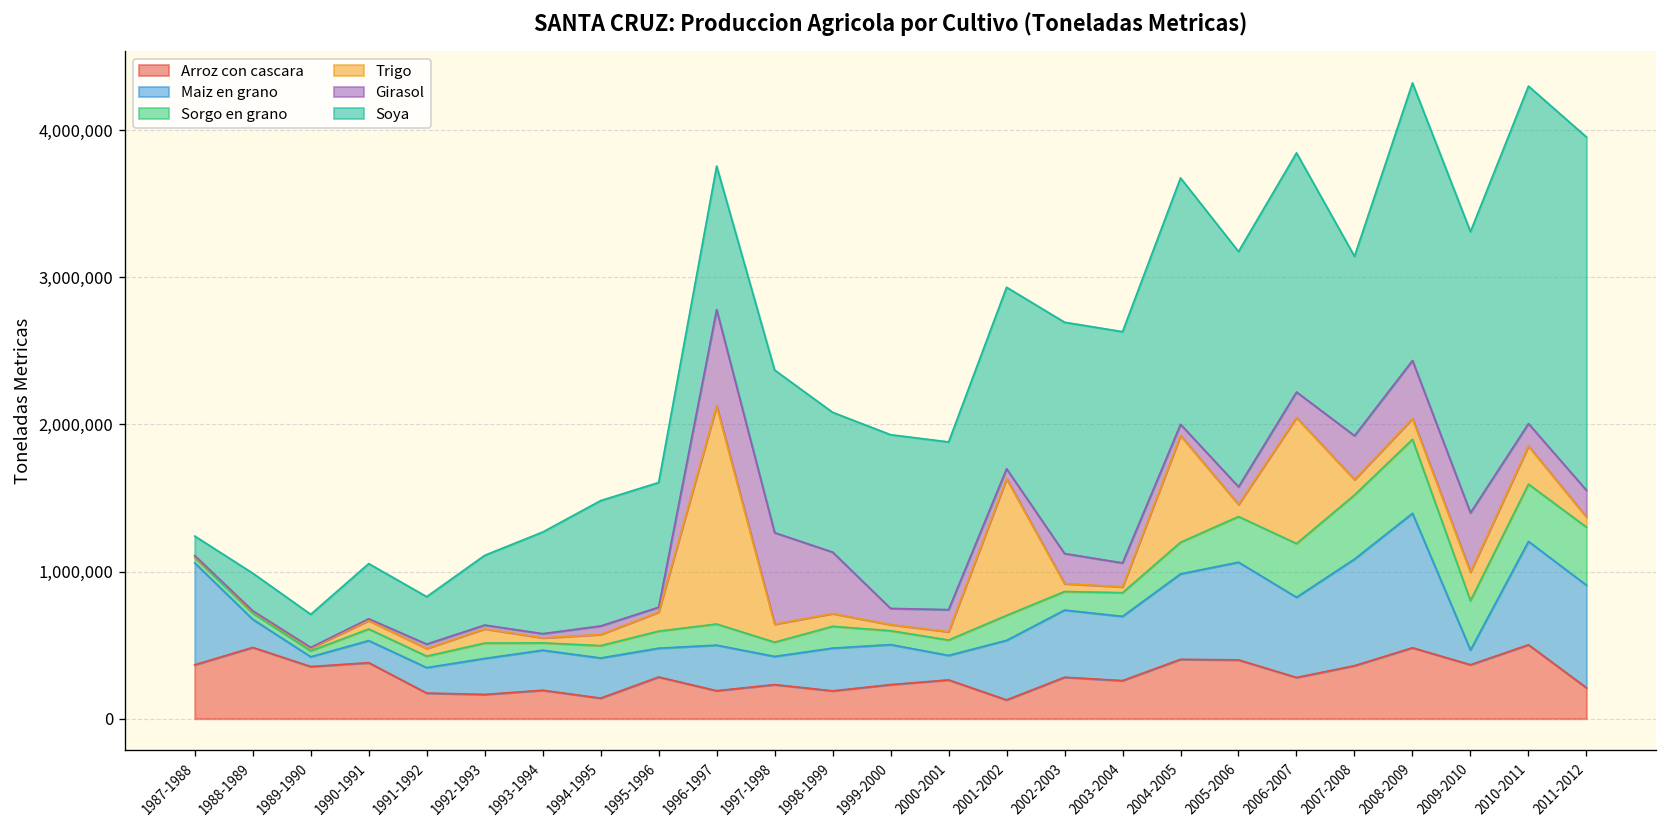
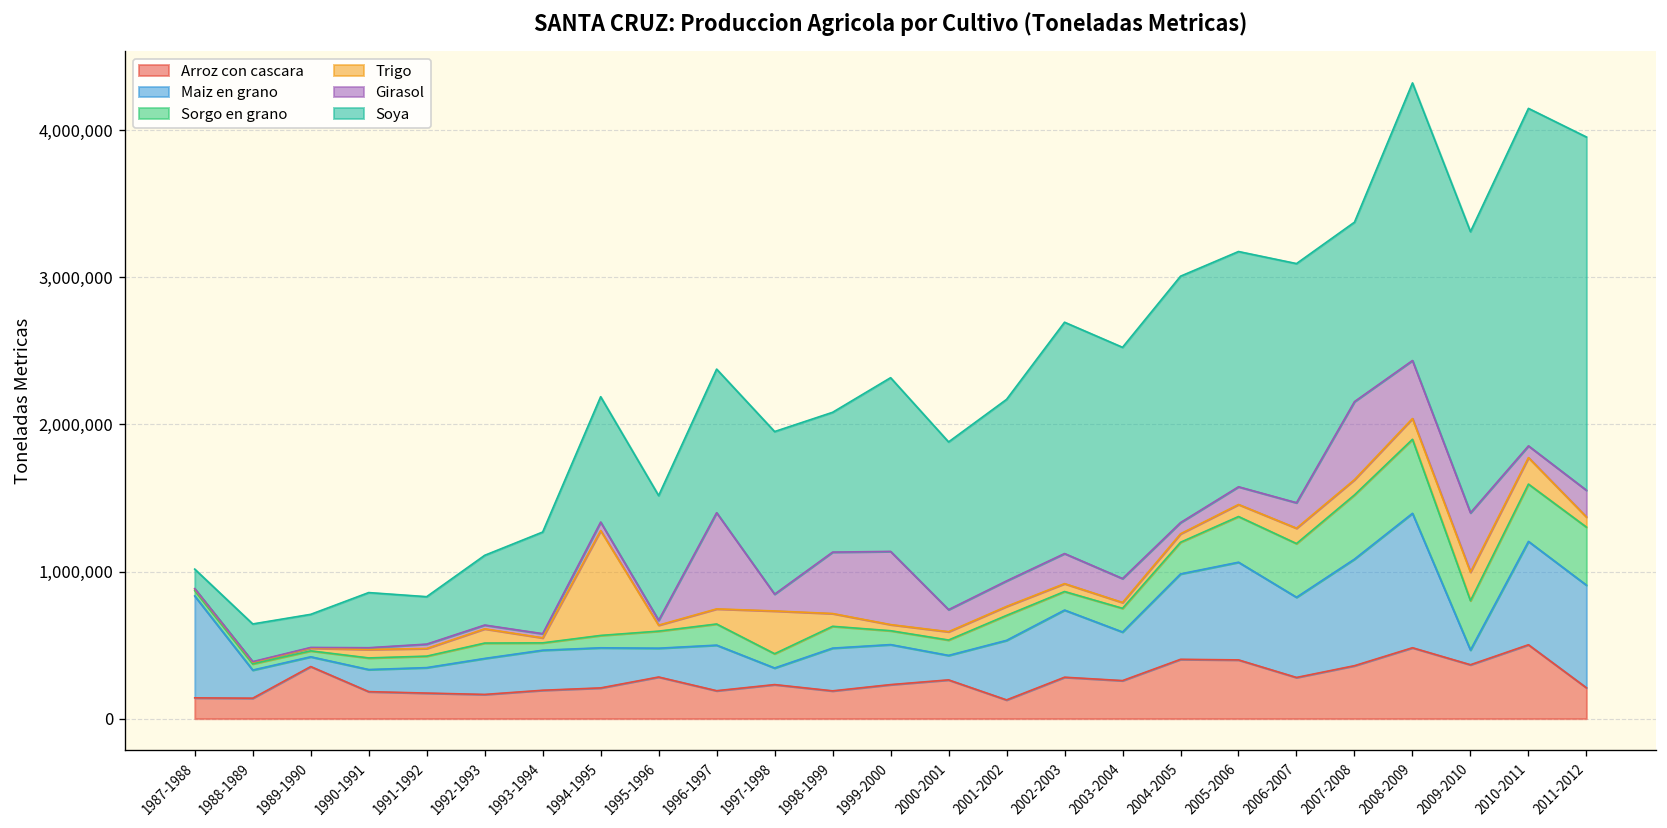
Arroz con cascara, 1987-1988: 370,000 -> 140,000
Arroz con cascara, 1988-1989: 480,000 -> 140,000
Arroz con cascara, 1990-1991: 380,000 -> 180,000
Arroz con cascara, 1994-1995: 140,000 -> 210,000
Trigo, 1994-1995: 80,000 -> 710,000
Trigo, 1995-1996: 130,000 -> 40,000
Trigo, 1996-1997: 1,480,000 -> 100,000
Maiz en grano, 1997-1998: 190,000 -> 110,000
Trigo, 1997-1998: 120,000 -> 290,000
Girasol, 1997-1998: 620,000 -> 110,000
Girasol, 1999-2000: 110,000 -> 500,000
Trigo, 2001-2002: 930,000 -> 60,000
Girasol, 2001-2002: 70,000 -> 170,000
Maiz en grano, 2003-2004: 440,000 -> 330,000
Trigo, 2004-2005: 730,000 -> 60,000
Trigo, 2006-2007: 860,000 -> 100,000
Girasol, 2007-2008: 300,000 -> 530,000
Trigo, 2010-2011: 260,000 -> 180,000
Girasol, 2010-2011: 150,000 -> 80,000
